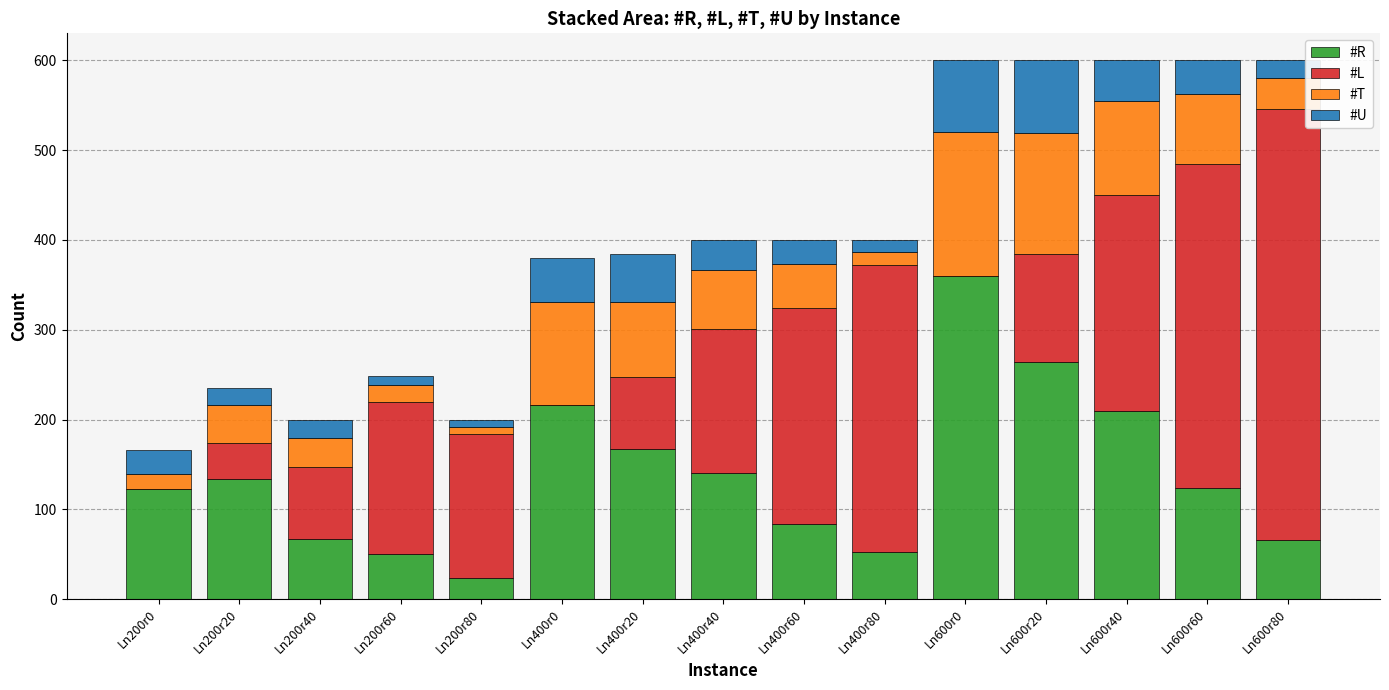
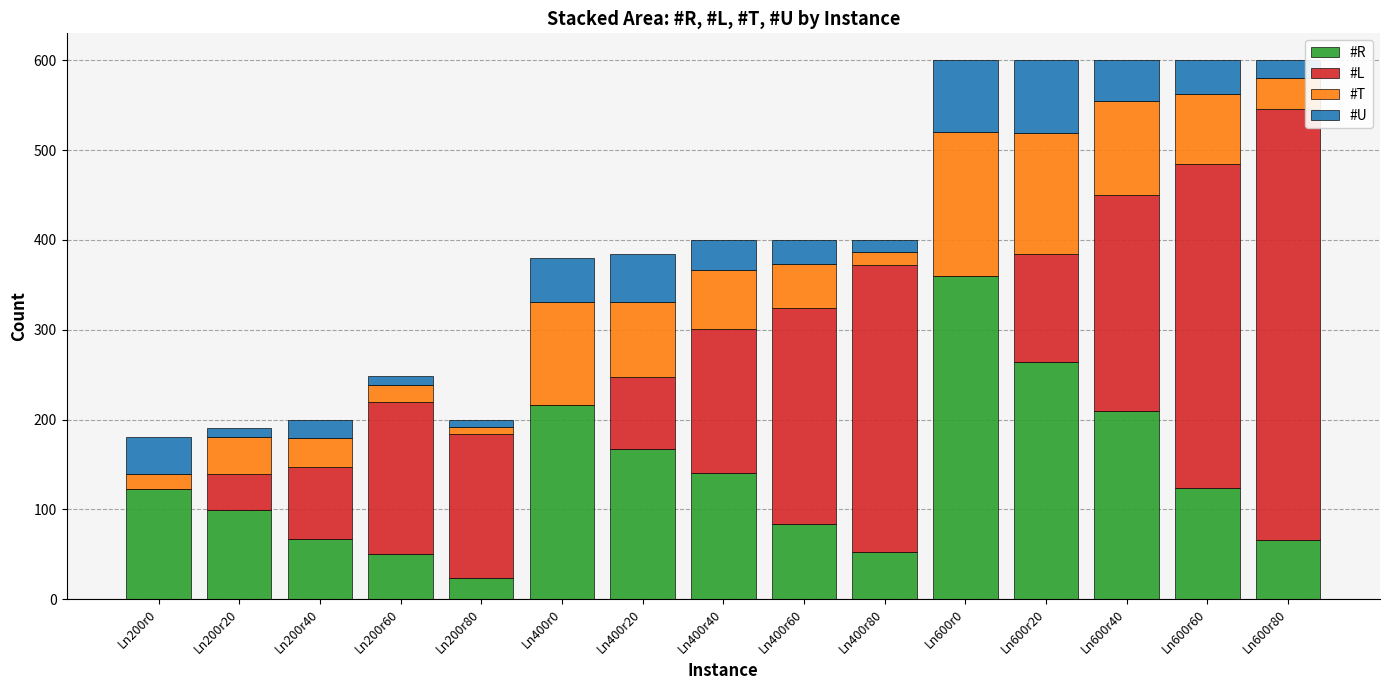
#U, Ln200r0: 30 -> 40
#R, Ln200r20: 130 -> 100
#U, Ln200r20: 20 -> 10
